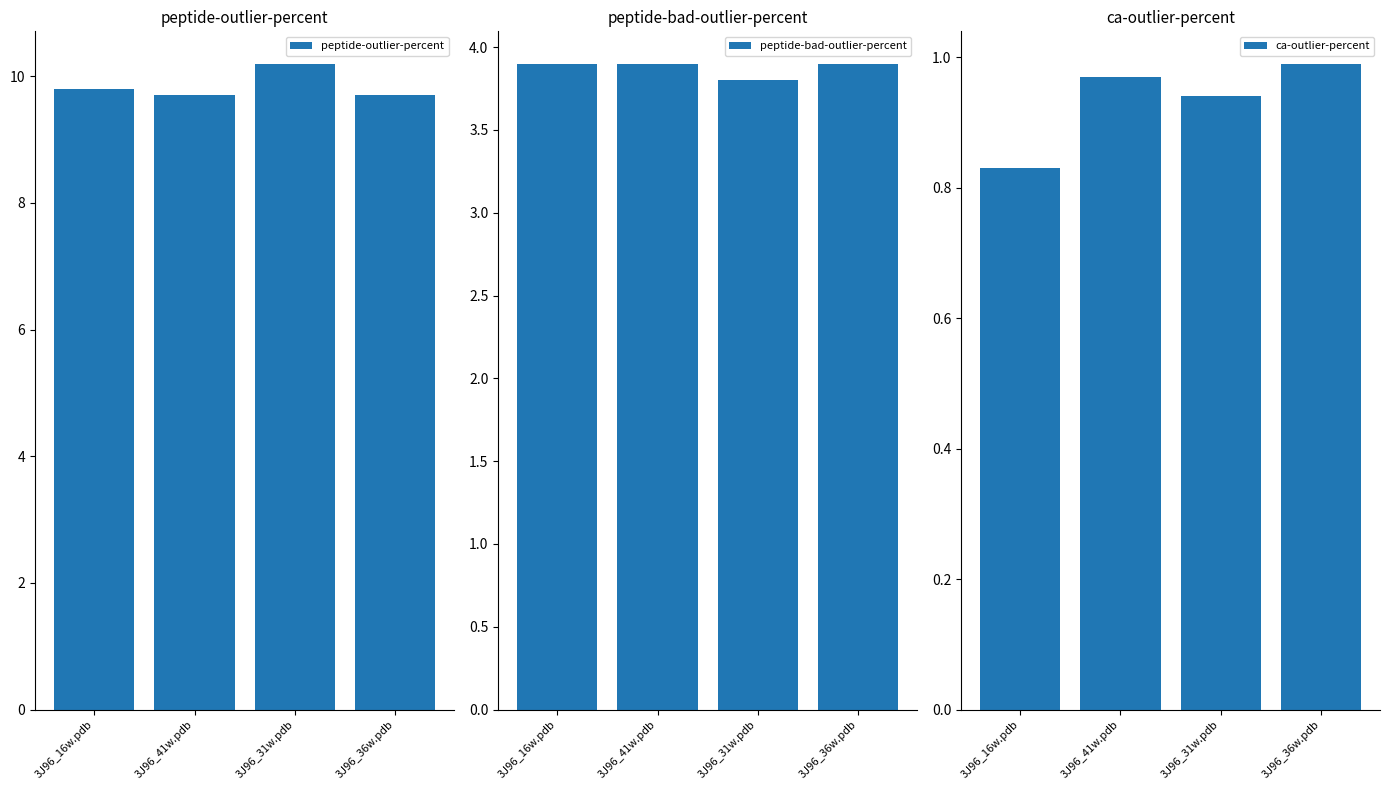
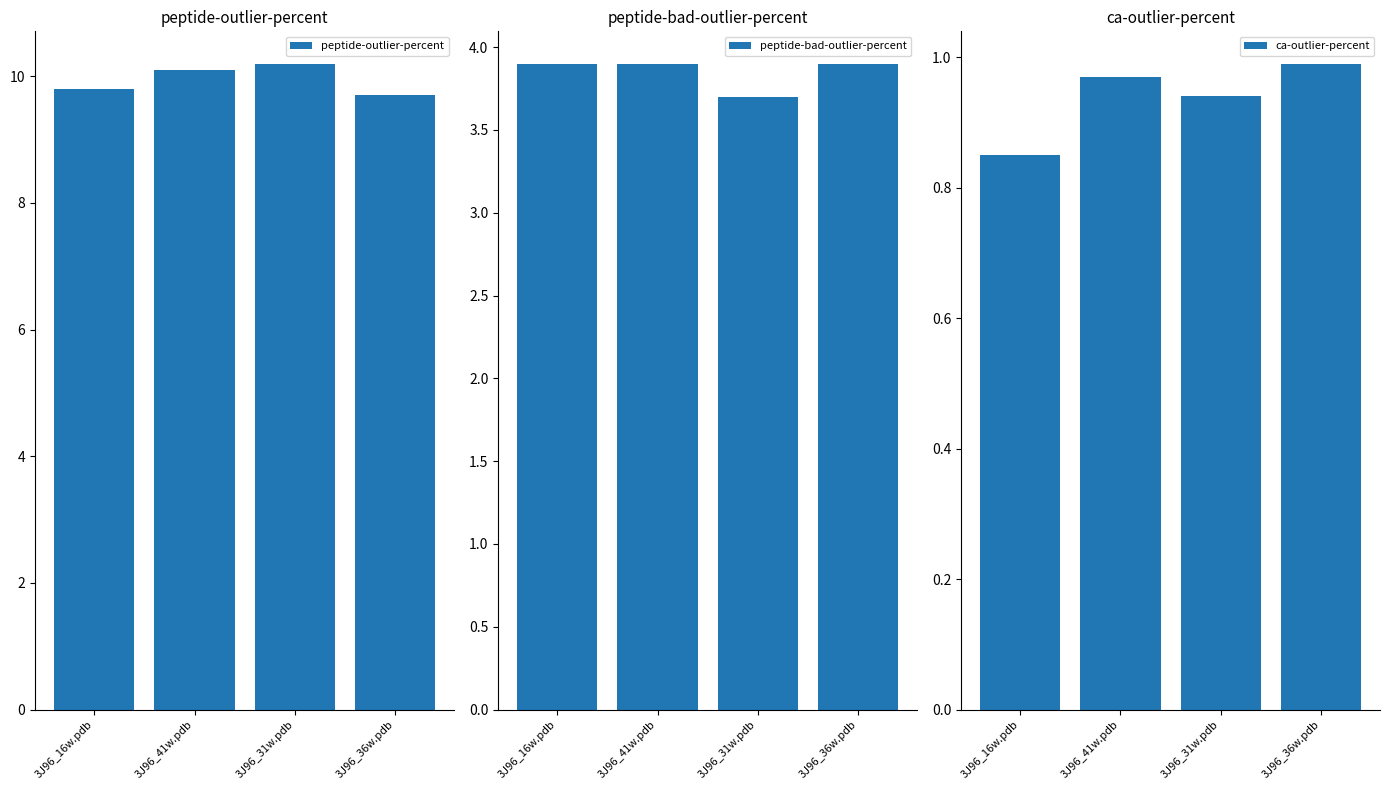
peptide-outlier-percent, 3J96_41w.pdb: 9.7 -> 10.1
peptide-bad-outlier-percent, 3J96_31w.pdb: 3.8 -> 3.7
ca-outlier-percent, 3J96_16w.pdb: 0.83 -> 0.85
